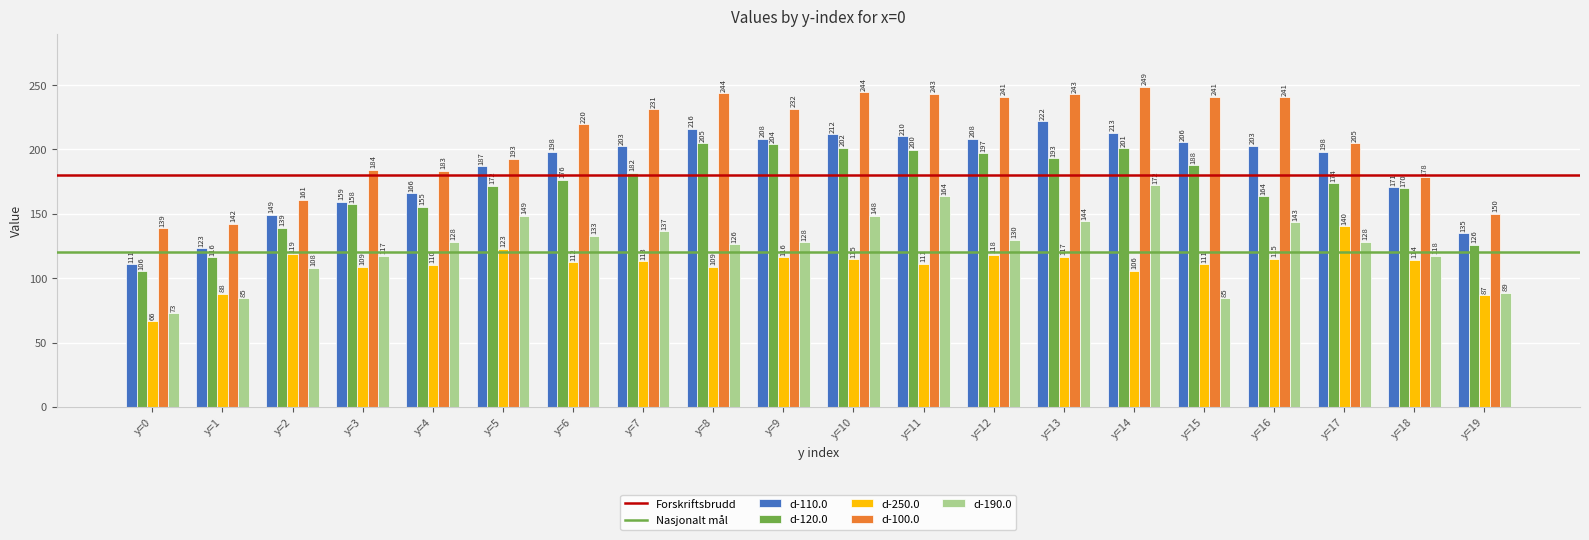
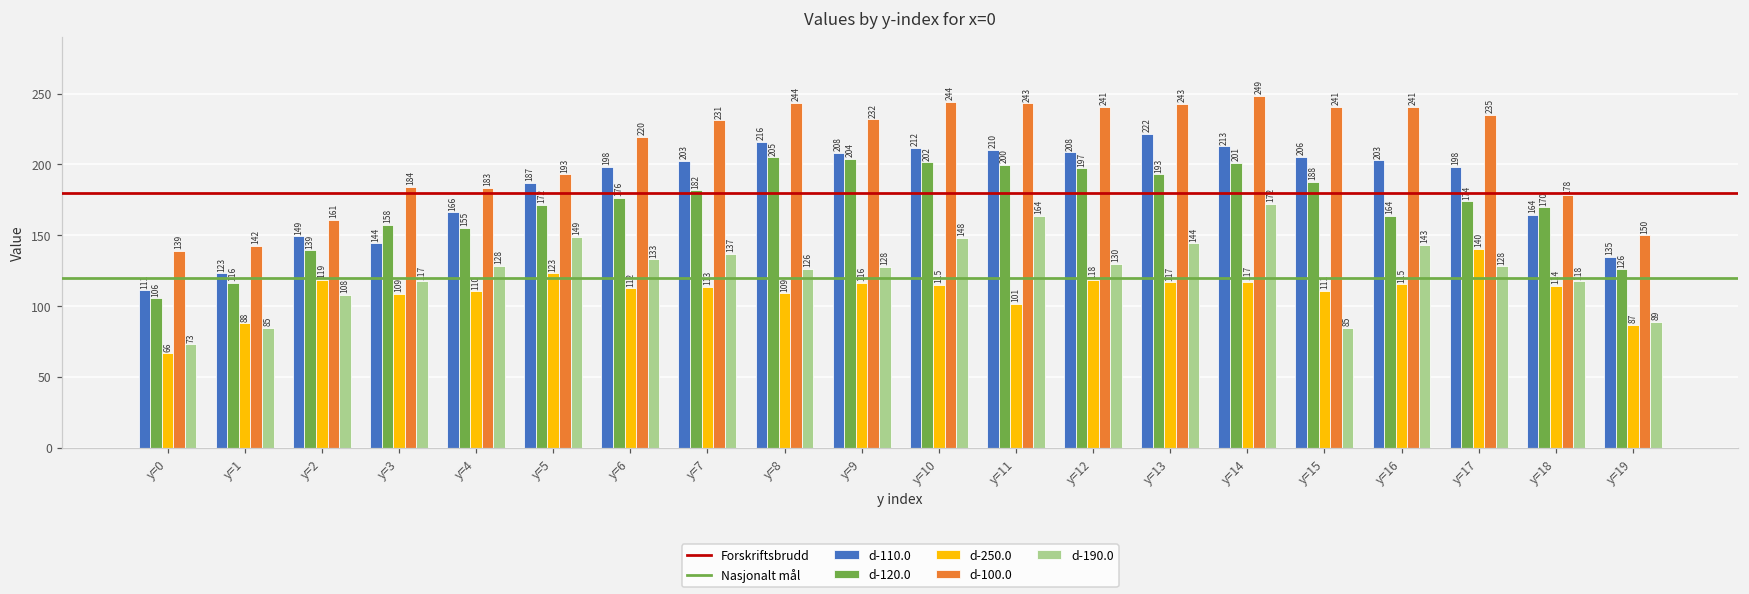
d-110.0, y=3: 159 -> 144
d-250.0, y=11: 111 -> 101
d-250.0, y=14: 106 -> 117
d-100.0, y=17: 205 -> 235
d-110.0, y=18: 171 -> 164
